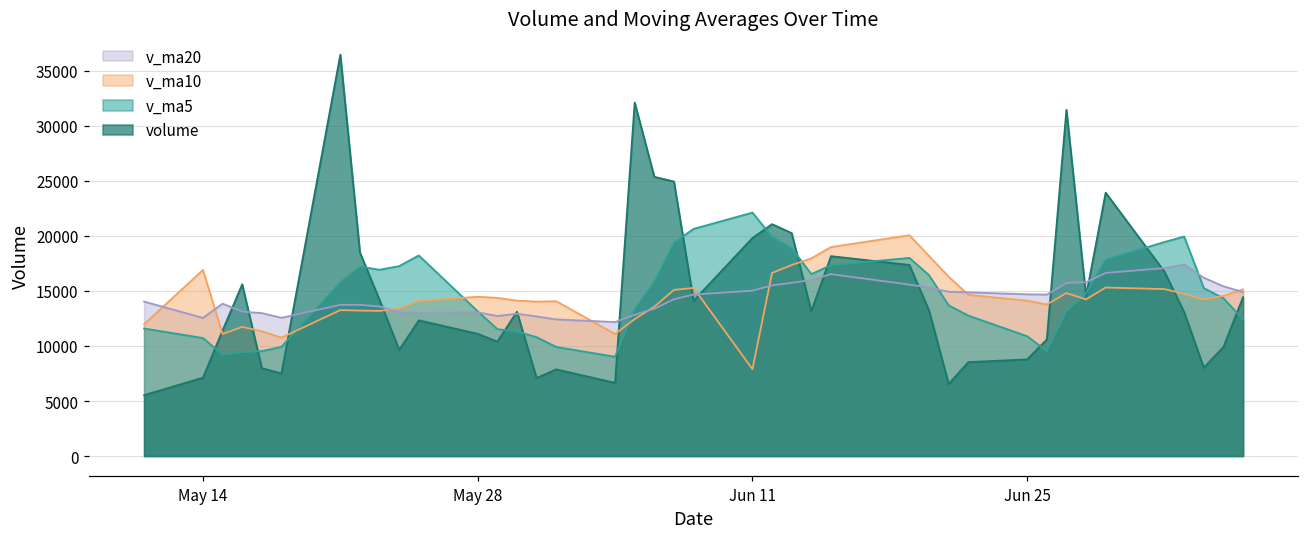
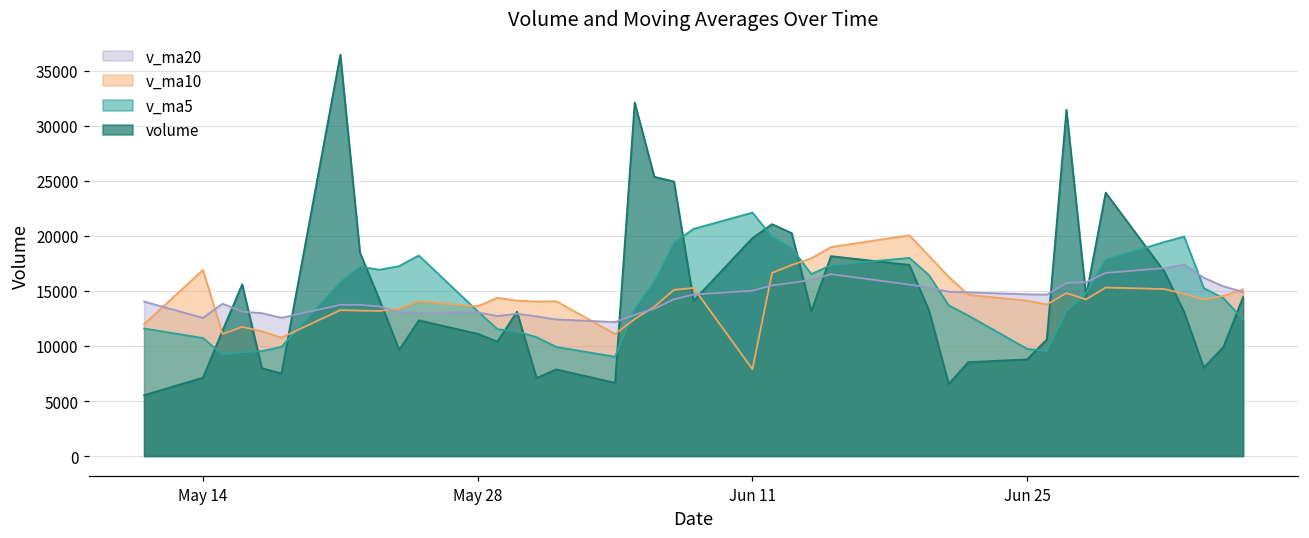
v_ma10, May 28: 14500 -> 13600
v_ma5, Jun 25: 10900 -> 9700
